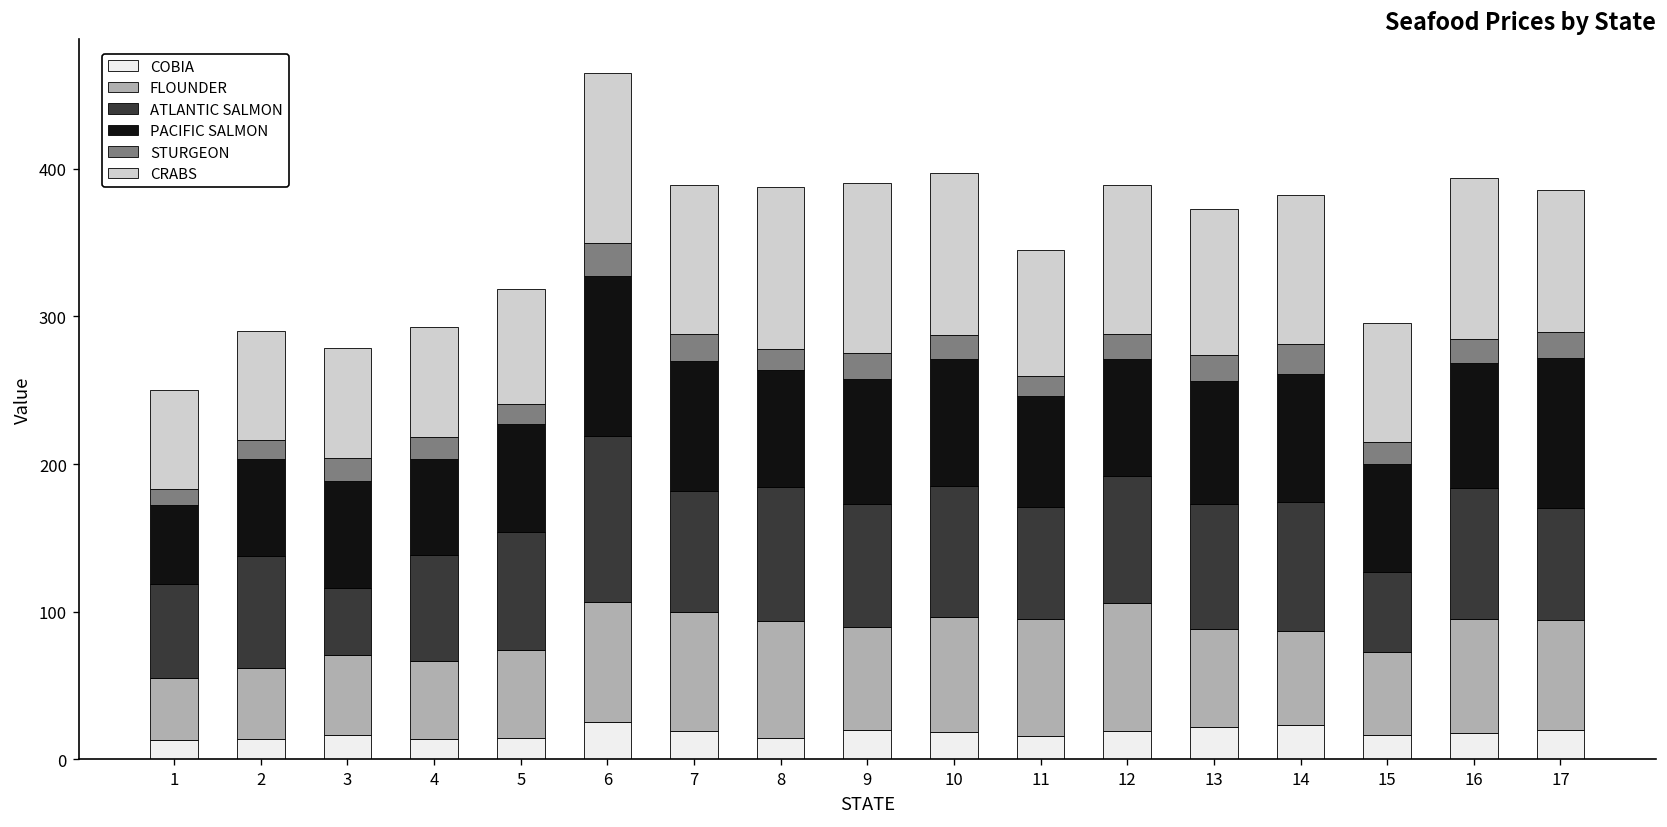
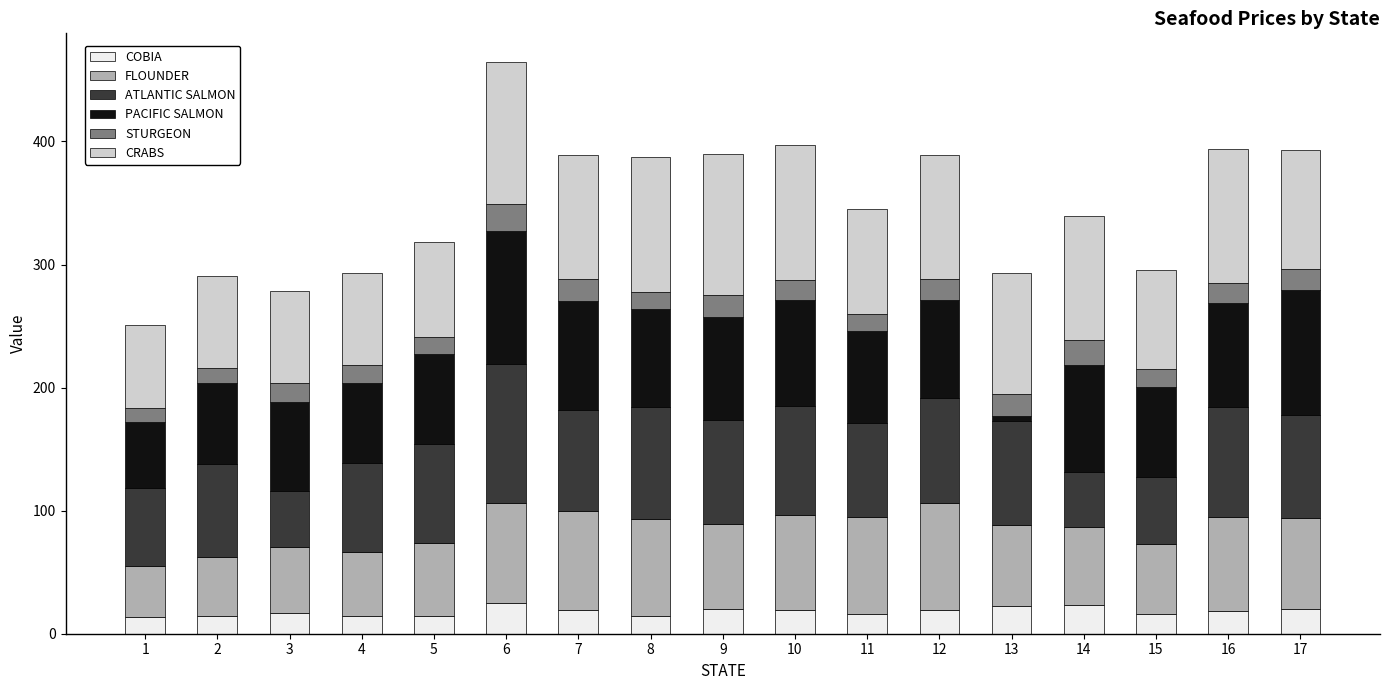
PACIFIC SALMON, 13: 83 -> 3
ATLANTIC SALMON, 14: 87 -> 44
ATLANTIC SALMON, 17: 76 -> 83
